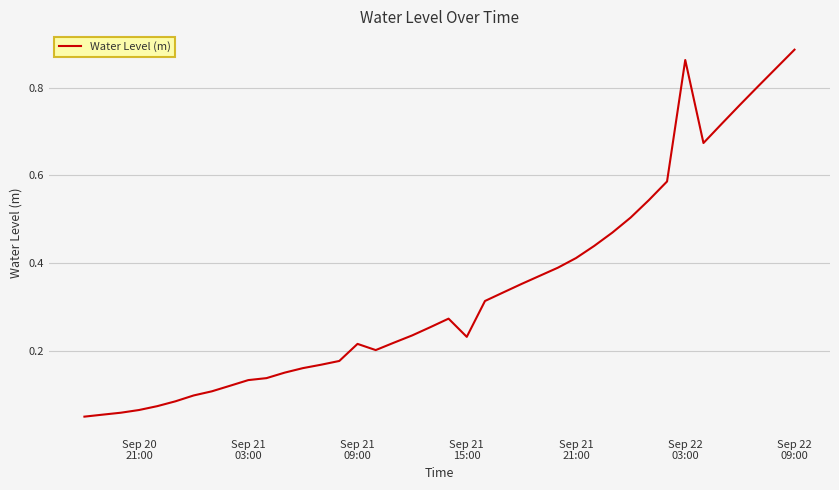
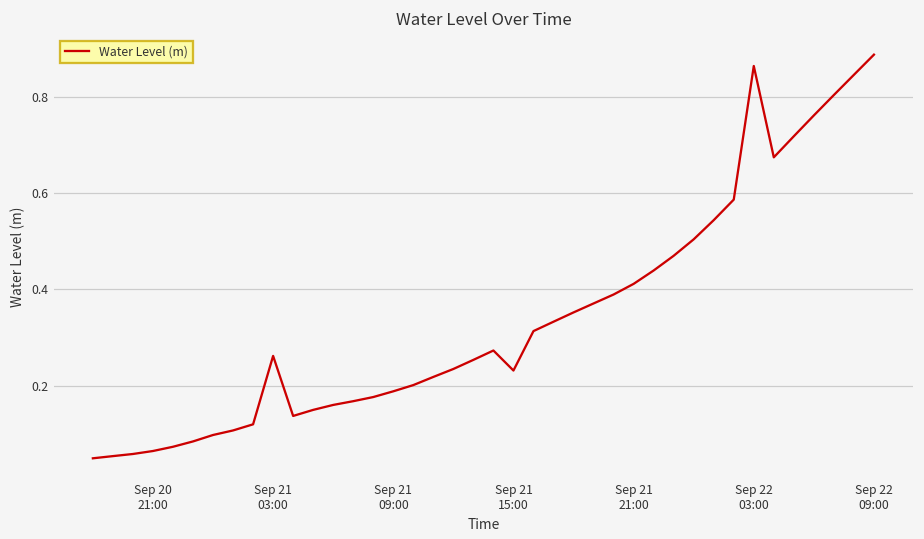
Sep 21 03:00: 0.13 -> 0.26
Sep 21 09:00: 0.22 -> 0.19
